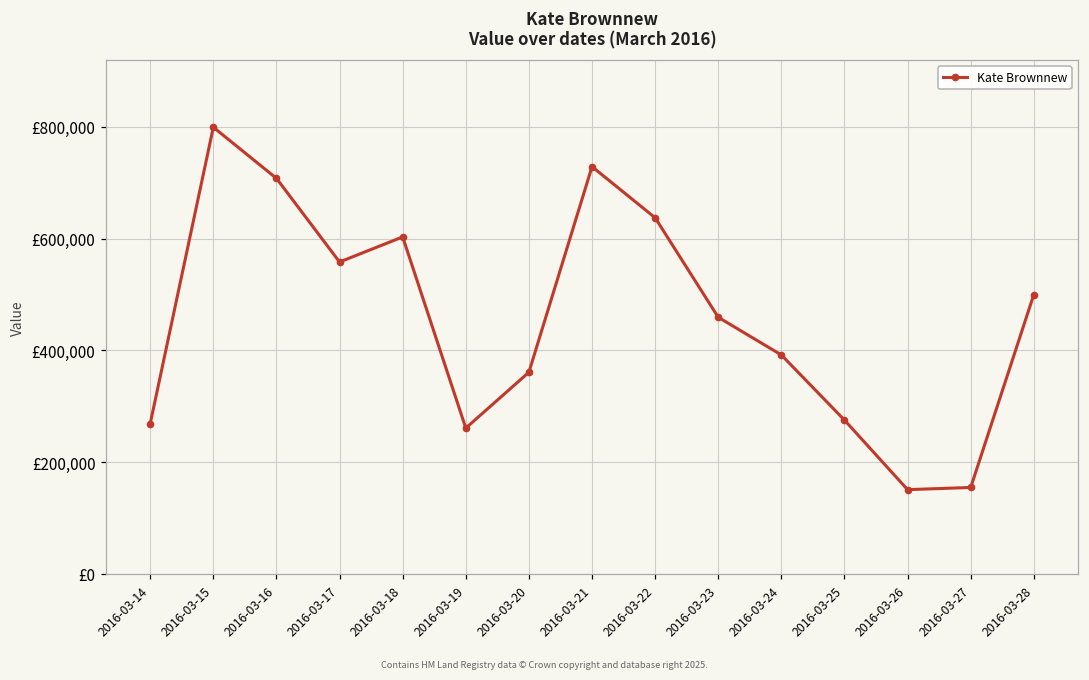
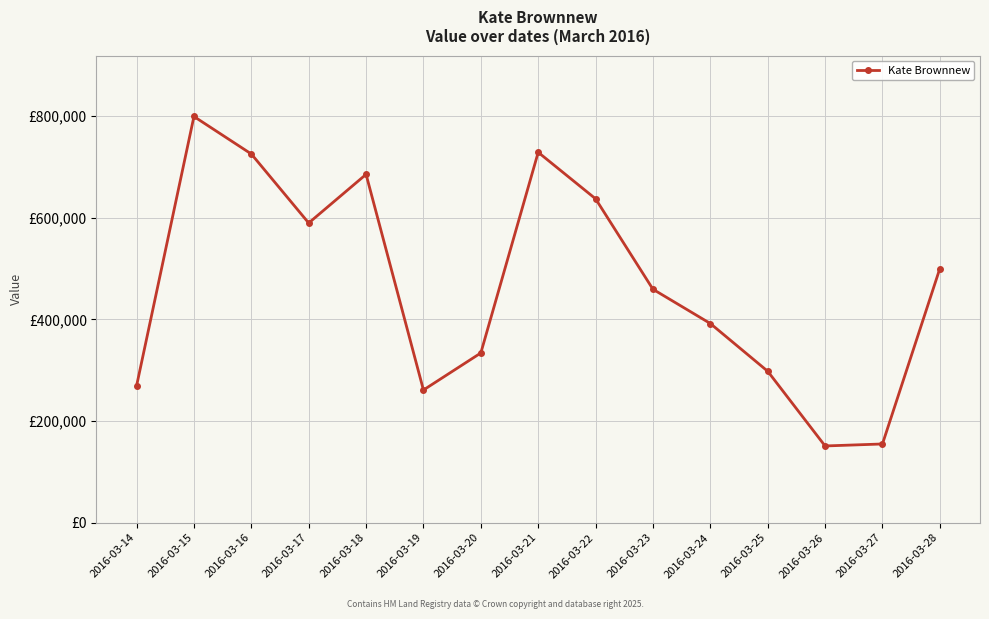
2016-03-16: £710,000 -> £730,000
2016-03-17: £560,000 -> £590,000
2016-03-18: £600,000 -> £690,000
2016-03-20: £360,000 -> £330,000
2016-03-25: £280,000 -> £300,000
